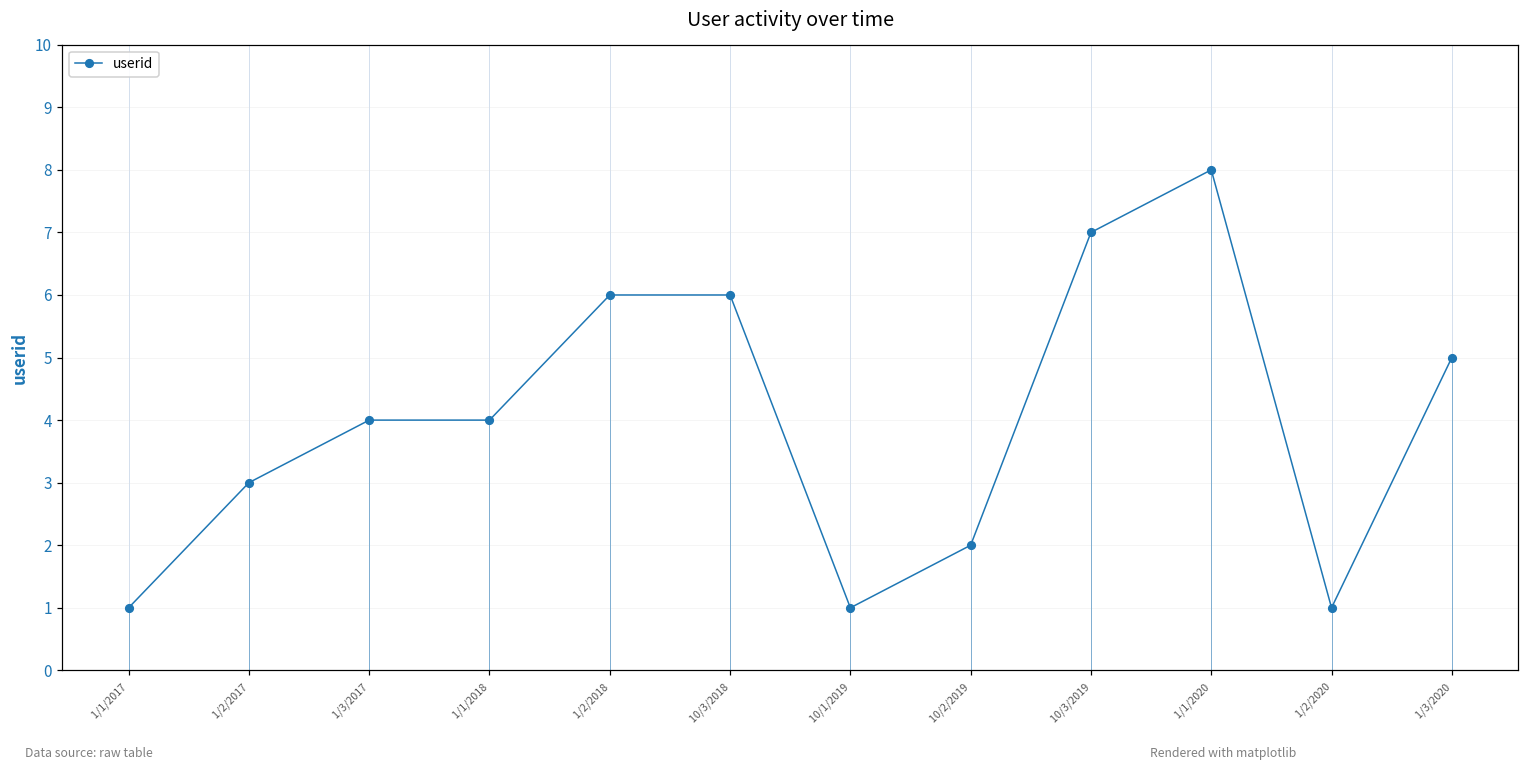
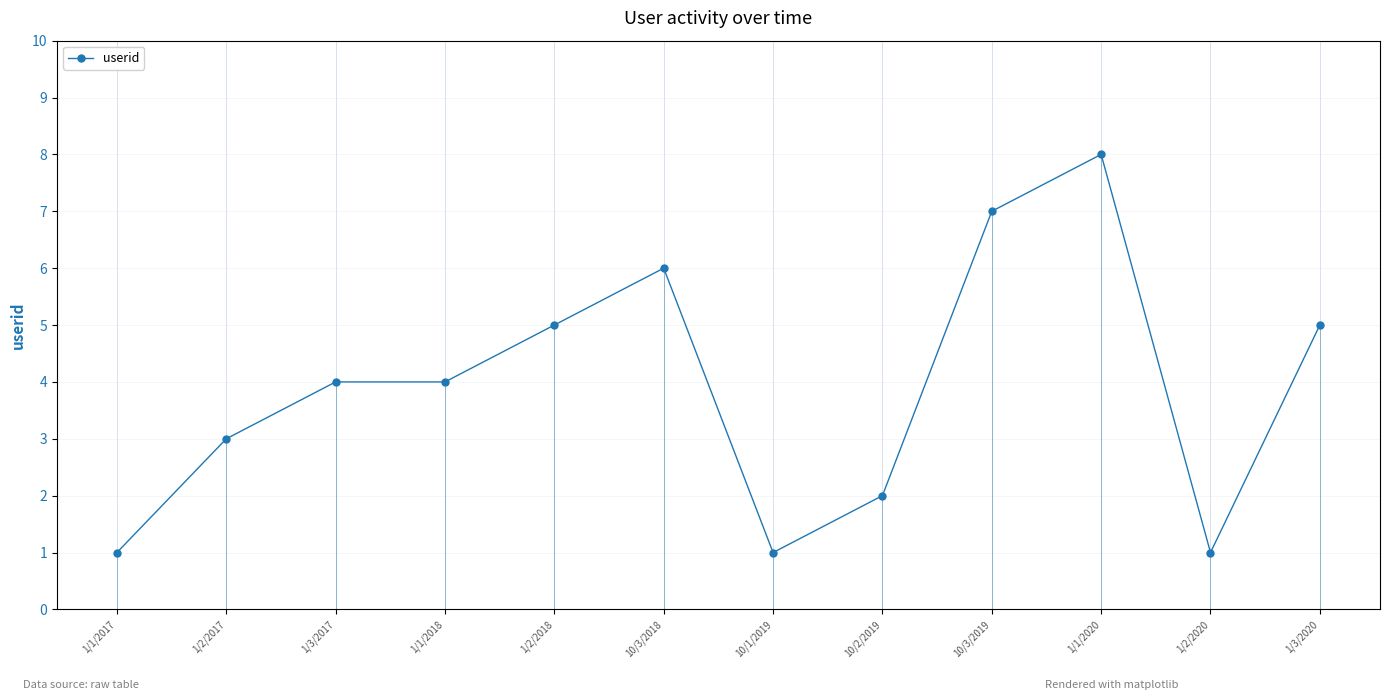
1/2/2018: 6 -> 5
